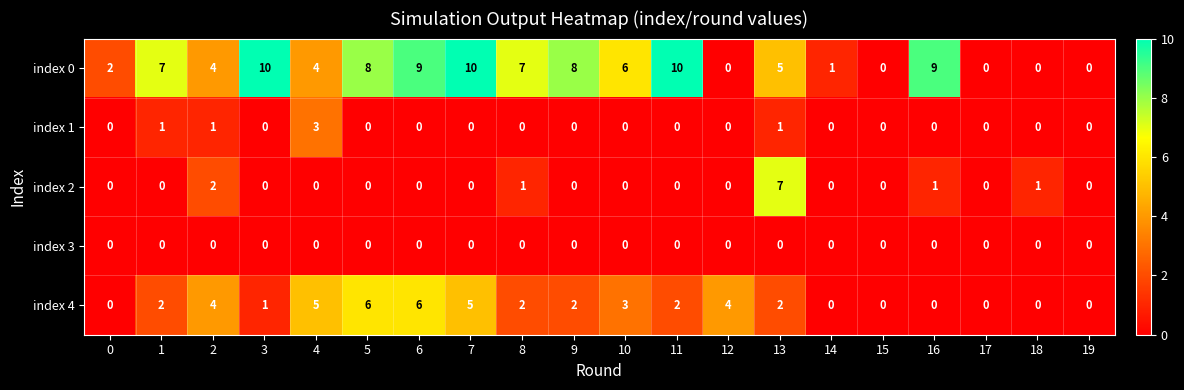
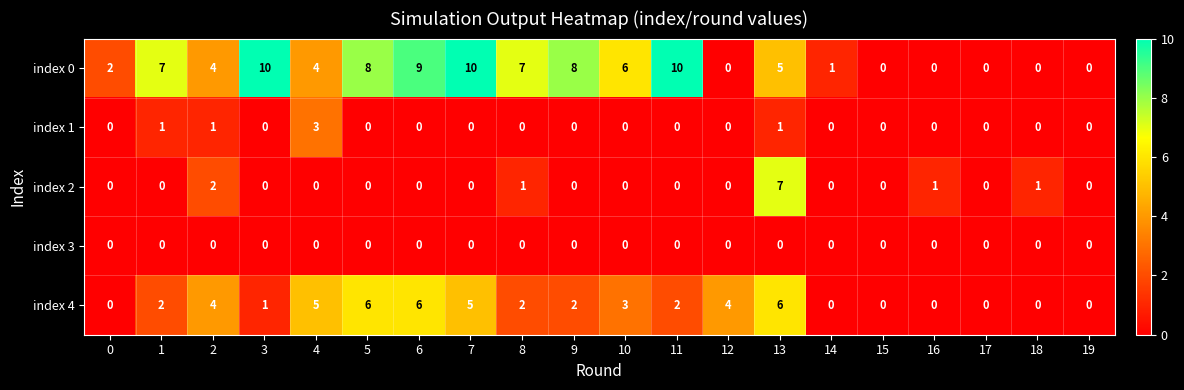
index 0, 16: 9 -> 0
index 4, 13: 2 -> 6
